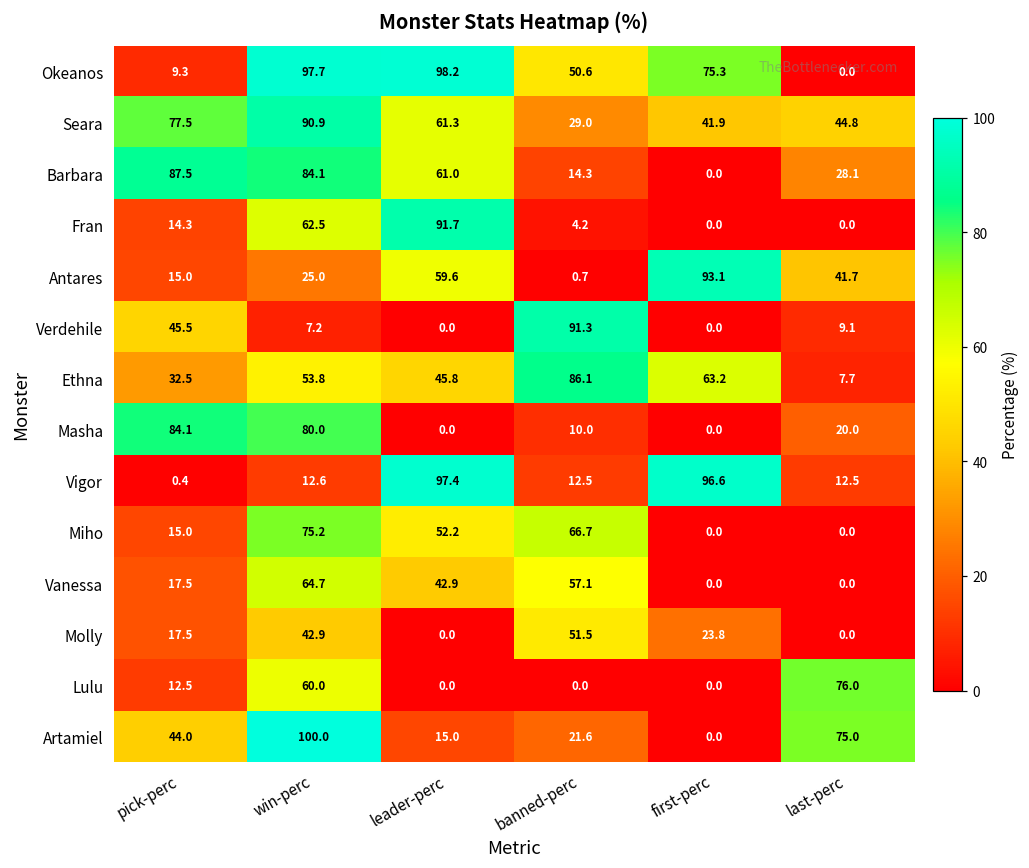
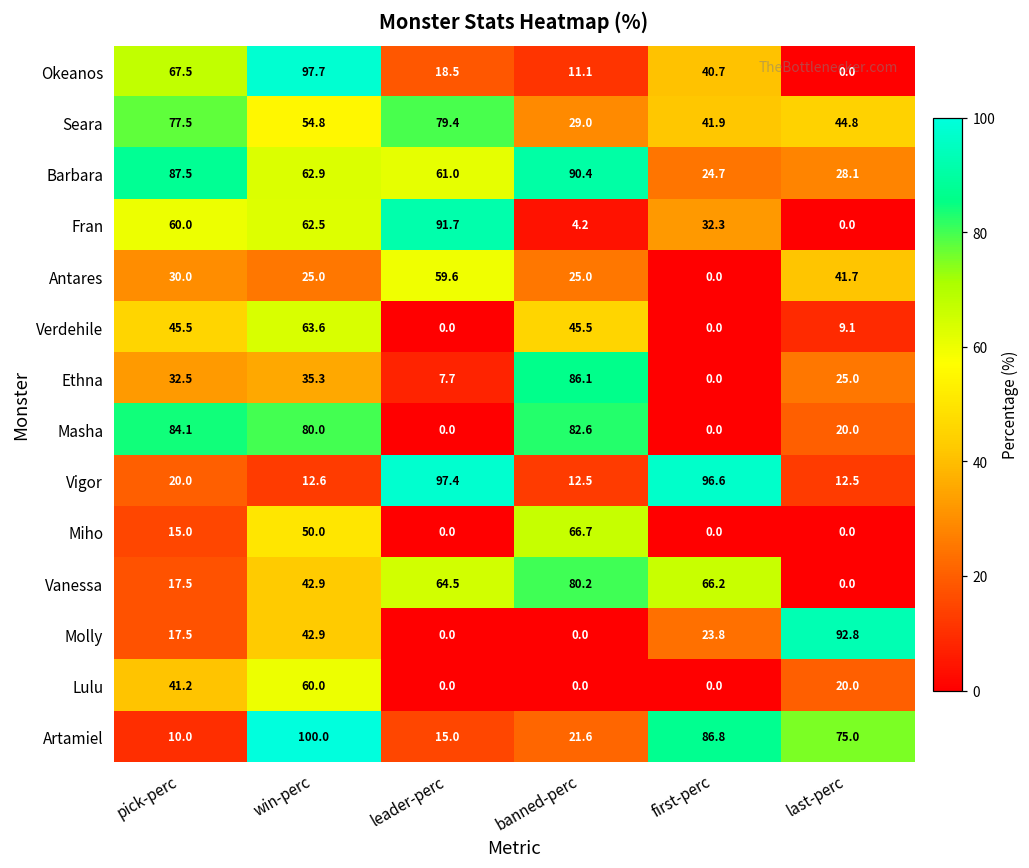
Okeanos, pick-perc: 9.3 -> 67.5
Okeanos, leader-perc: 98.2 -> 18.5
Okeanos, banned-perc: 50.6 -> 11.1
Okeanos, first-perc: 75.3 -> 40.7
Seara, win-perc: 90.9 -> 54.8
Seara, leader-perc: 61.3 -> 79.4
Barbara, win-perc: 84.1 -> 62.9
Barbara, banned-perc: 14.3 -> 90.4
Barbara, first-perc: 0.0 -> 24.7
Fran, pick-perc: 14.3 -> 60.0
Fran, first-perc: 0.0 -> 32.3
Antares, pick-perc: 15.0 -> 30.0
Antares, banned-perc: 0.7 -> 25.0
Antares, first-perc: 93.1 -> 0.0
Verdehile, win-perc: 7.2 -> 63.6
Verdehile, banned-perc: 91.3 -> 45.5
Ethna, win-perc: 53.8 -> 35.3
Ethna, leader-perc: 45.8 -> 7.7
Ethna, first-perc: 63.2 -> 0.0
Ethna, last-perc: 7.7 -> 25.0
Masha, banned-perc: 10.0 -> 82.6
Vigor, pick-perc: 0.4 -> 20.0
Miho, win-perc: 75.2 -> 50.0
Miho, leader-perc: 52.2 -> 0.0
Vanessa, win-perc: 64.7 -> 42.9
Vanessa, leader-perc: 42.9 -> 64.5
Vanessa, banned-perc: 57.1 -> 80.2
Vanessa, first-perc: 0.0 -> 66.2
Molly, banned-perc: 51.5 -> 0.0
Molly, last-perc: 0.0 -> 92.8
Lulu, pick-perc: 12.5 -> 41.2
Lulu, last-perc: 76.0 -> 20.0
Artamiel, pick-perc: 44.0 -> 10.0
Artamiel, first-perc: 0.0 -> 86.8
